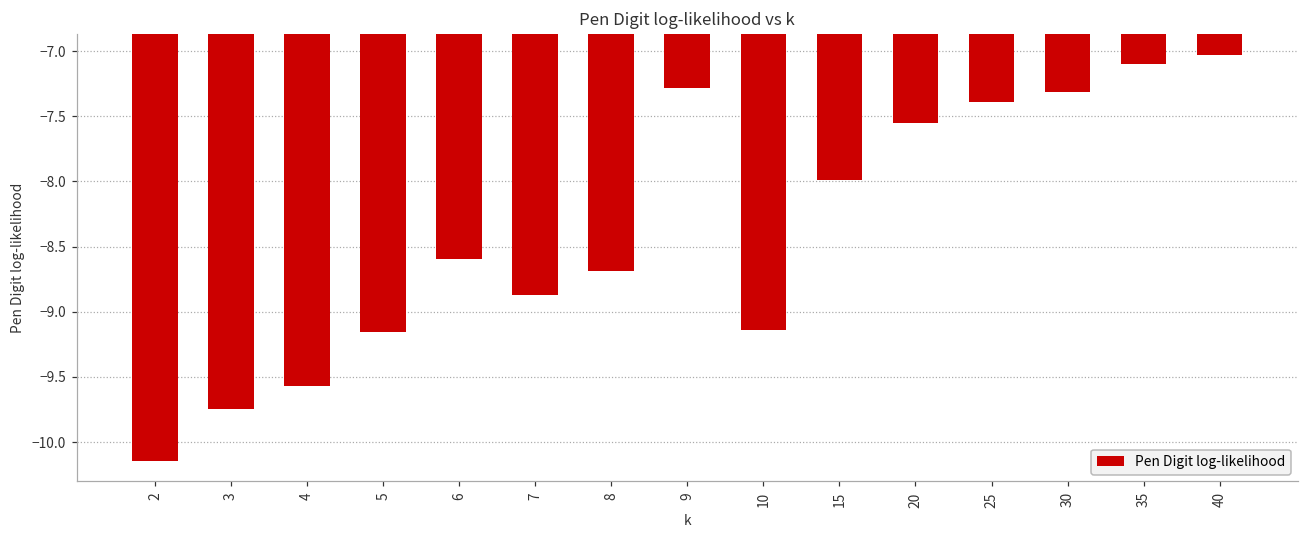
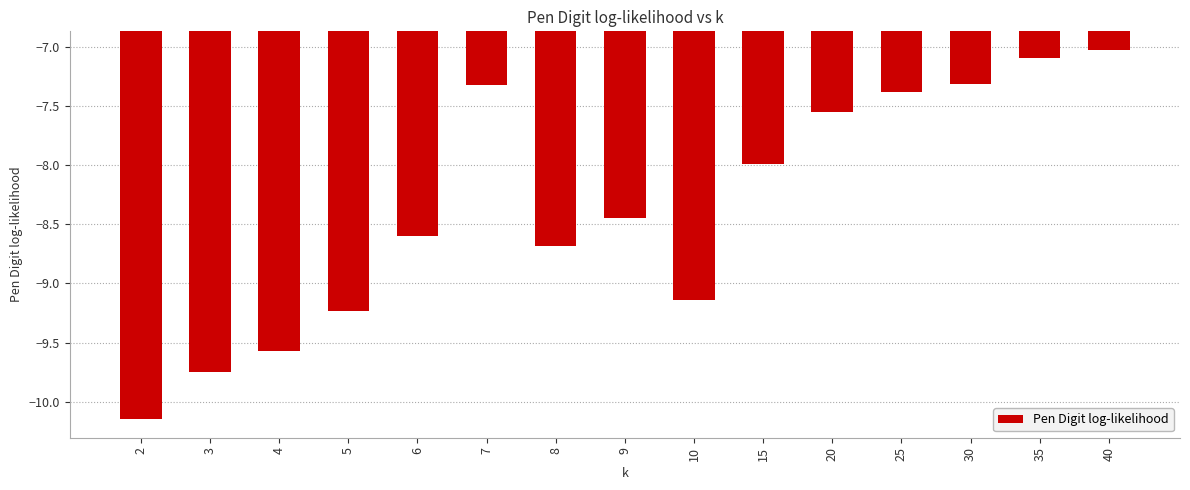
5: -9.15 -> -9.24
7: -8.87 -> -7.32
9: -7.28 -> -8.45
